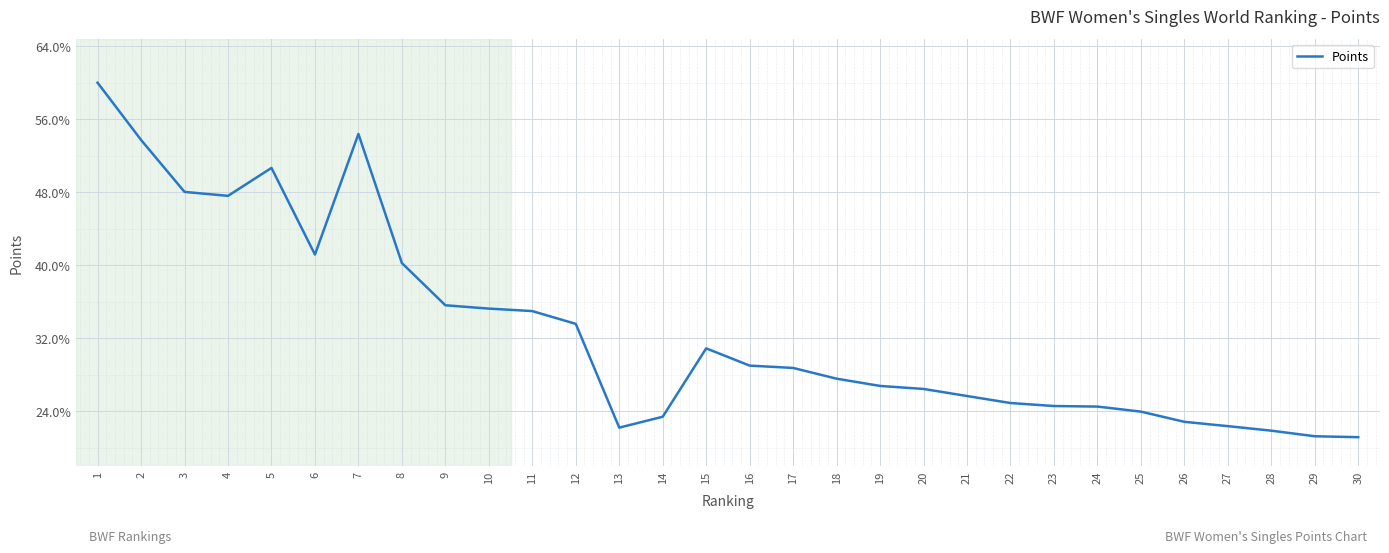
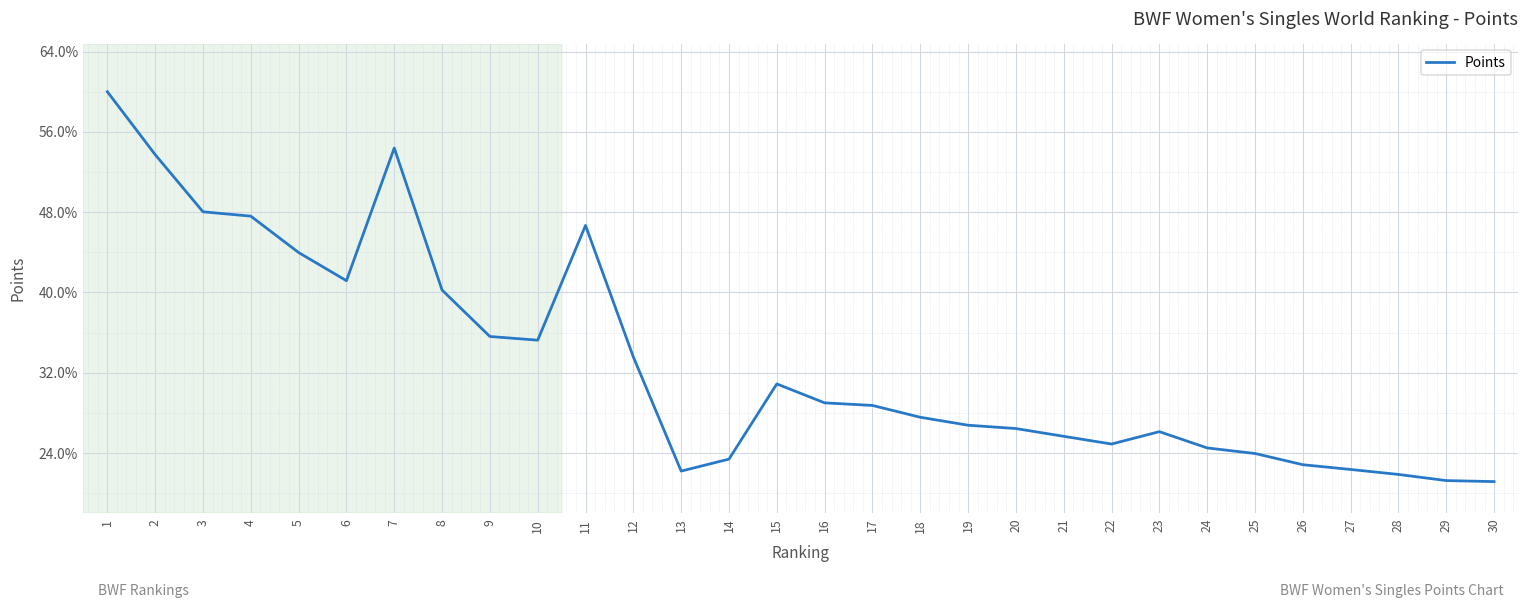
5: 51% -> 44%
11: 35% -> 47%
23: 25% -> 26%
